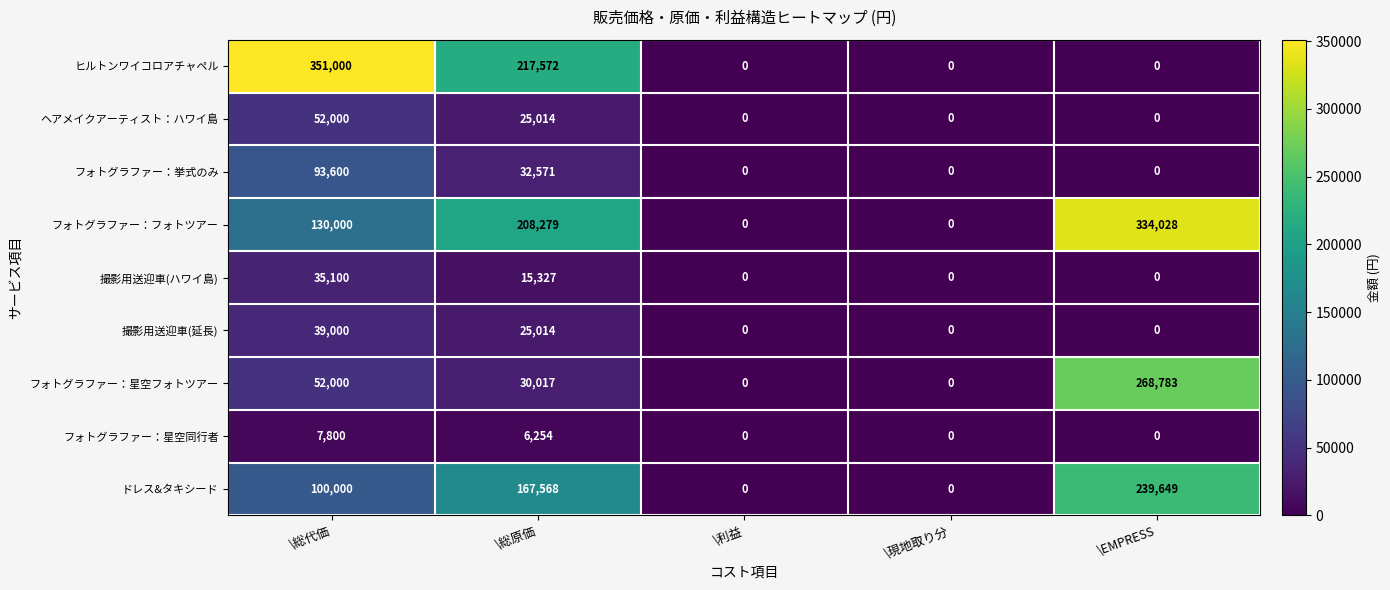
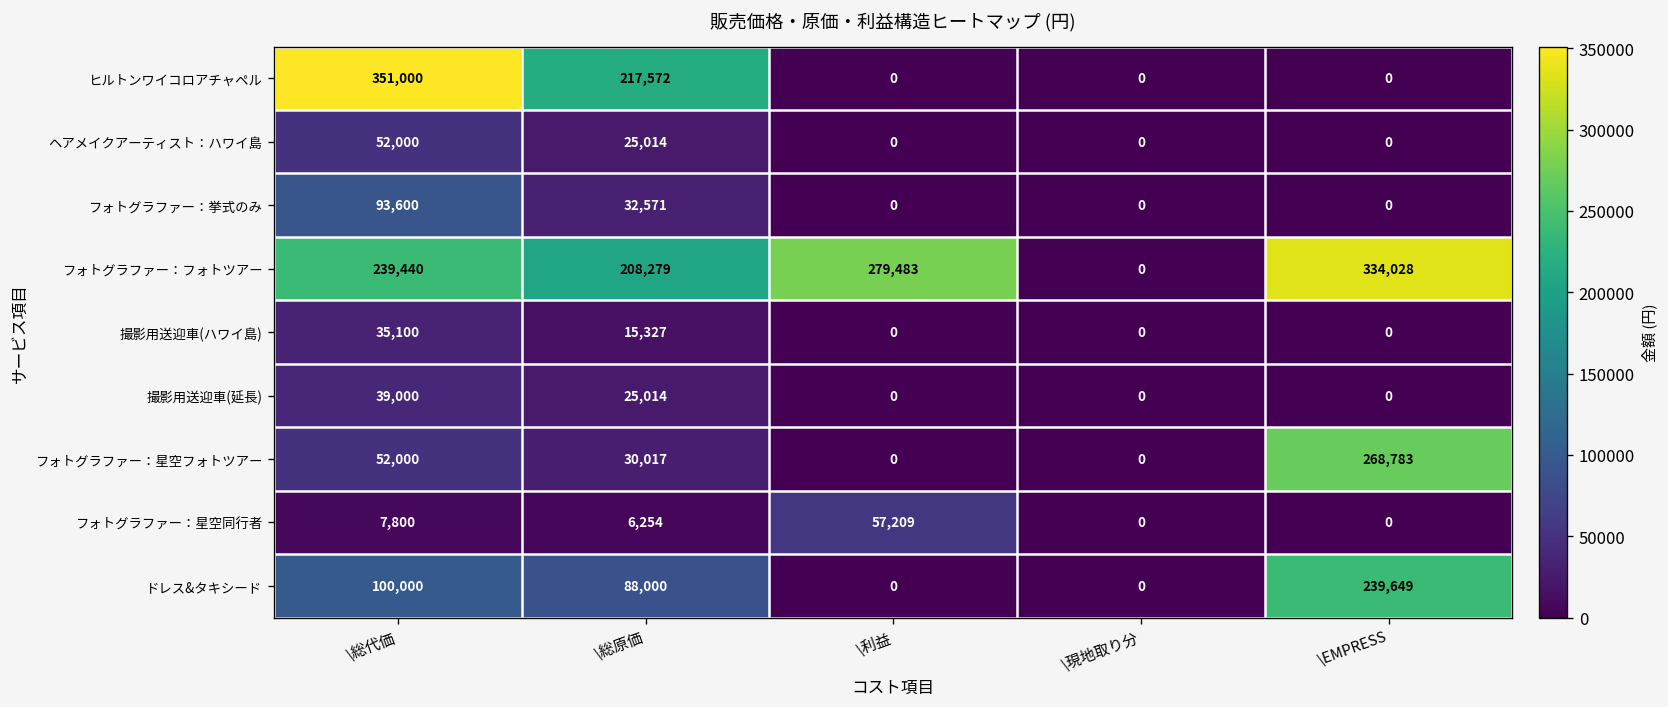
フォトグラファー：フォトツアー, \総代価: 130,000 -> 239,440
フォトグラファー：フォトツアー, \利益: 0 -> 279,483
フォトグラファー：星空同行者, \利益: 0 -> 57,209
ドレス&タキシード, \総原価: 167,568 -> 88,000
